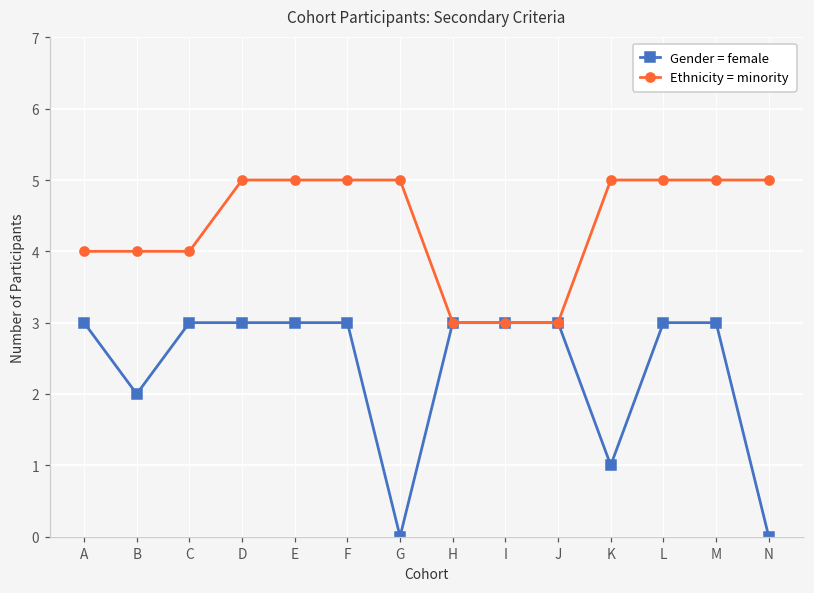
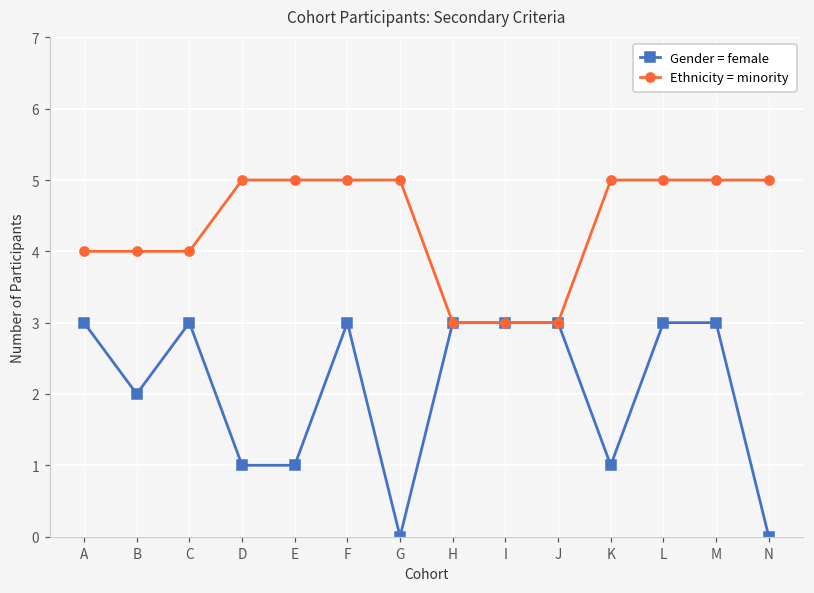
Gender = female, D: 3 -> 1
Gender = female, E: 3 -> 1
